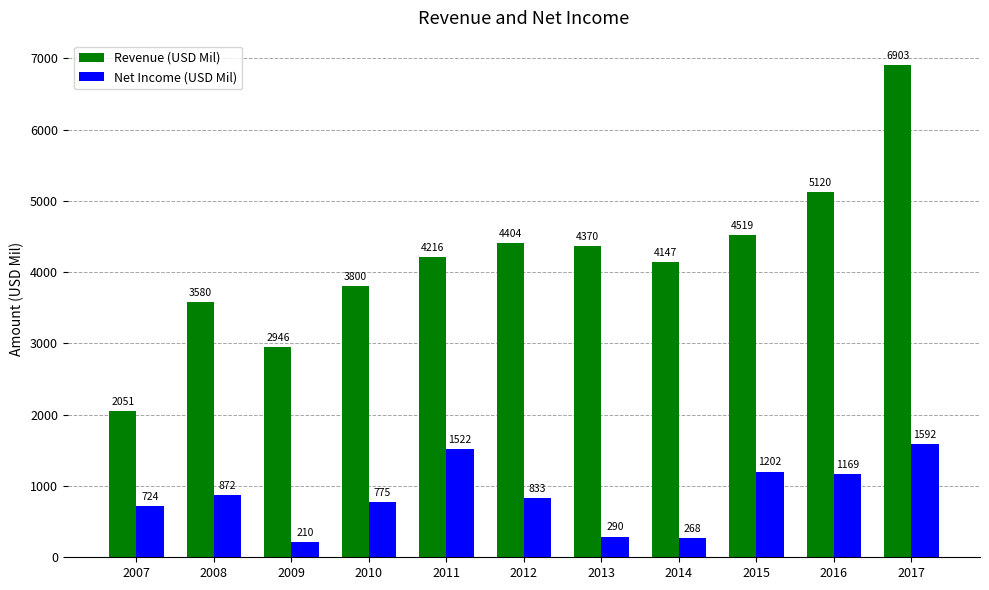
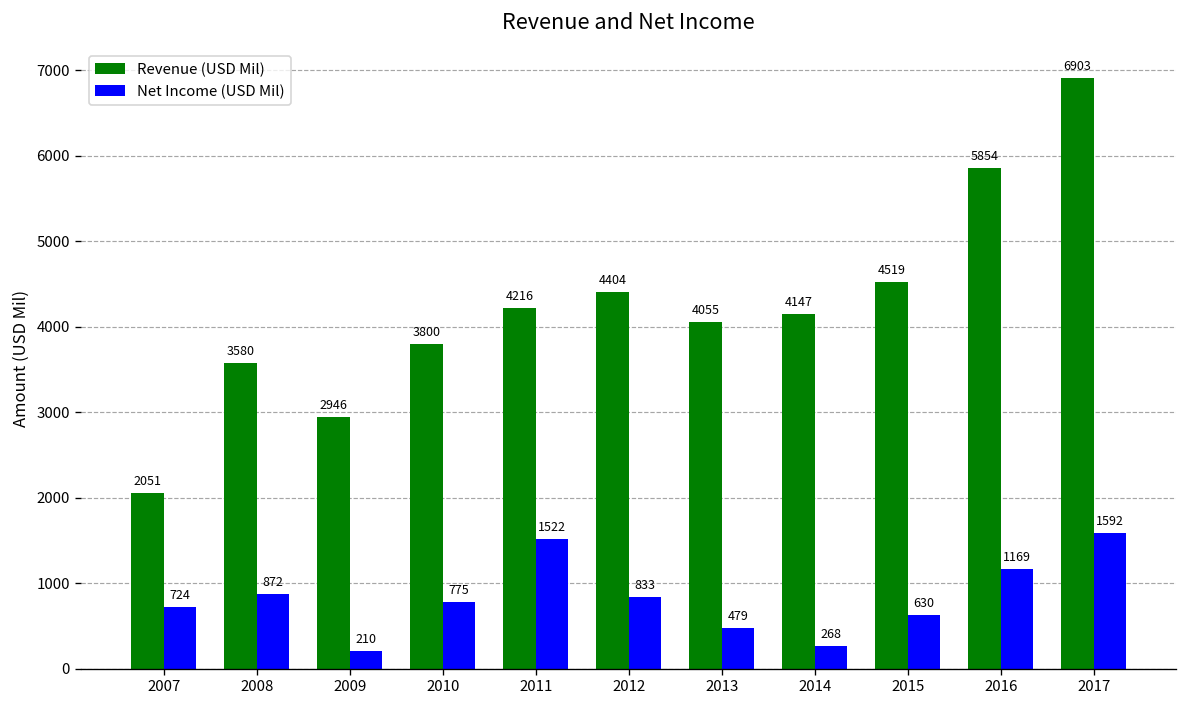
Revenue (USD Mil), 2013: 4370 -> 4055
Net Income (USD Mil), 2013: 290 -> 479
Net Income (USD Mil), 2015: 1202 -> 630
Revenue (USD Mil), 2016: 5120 -> 5854
